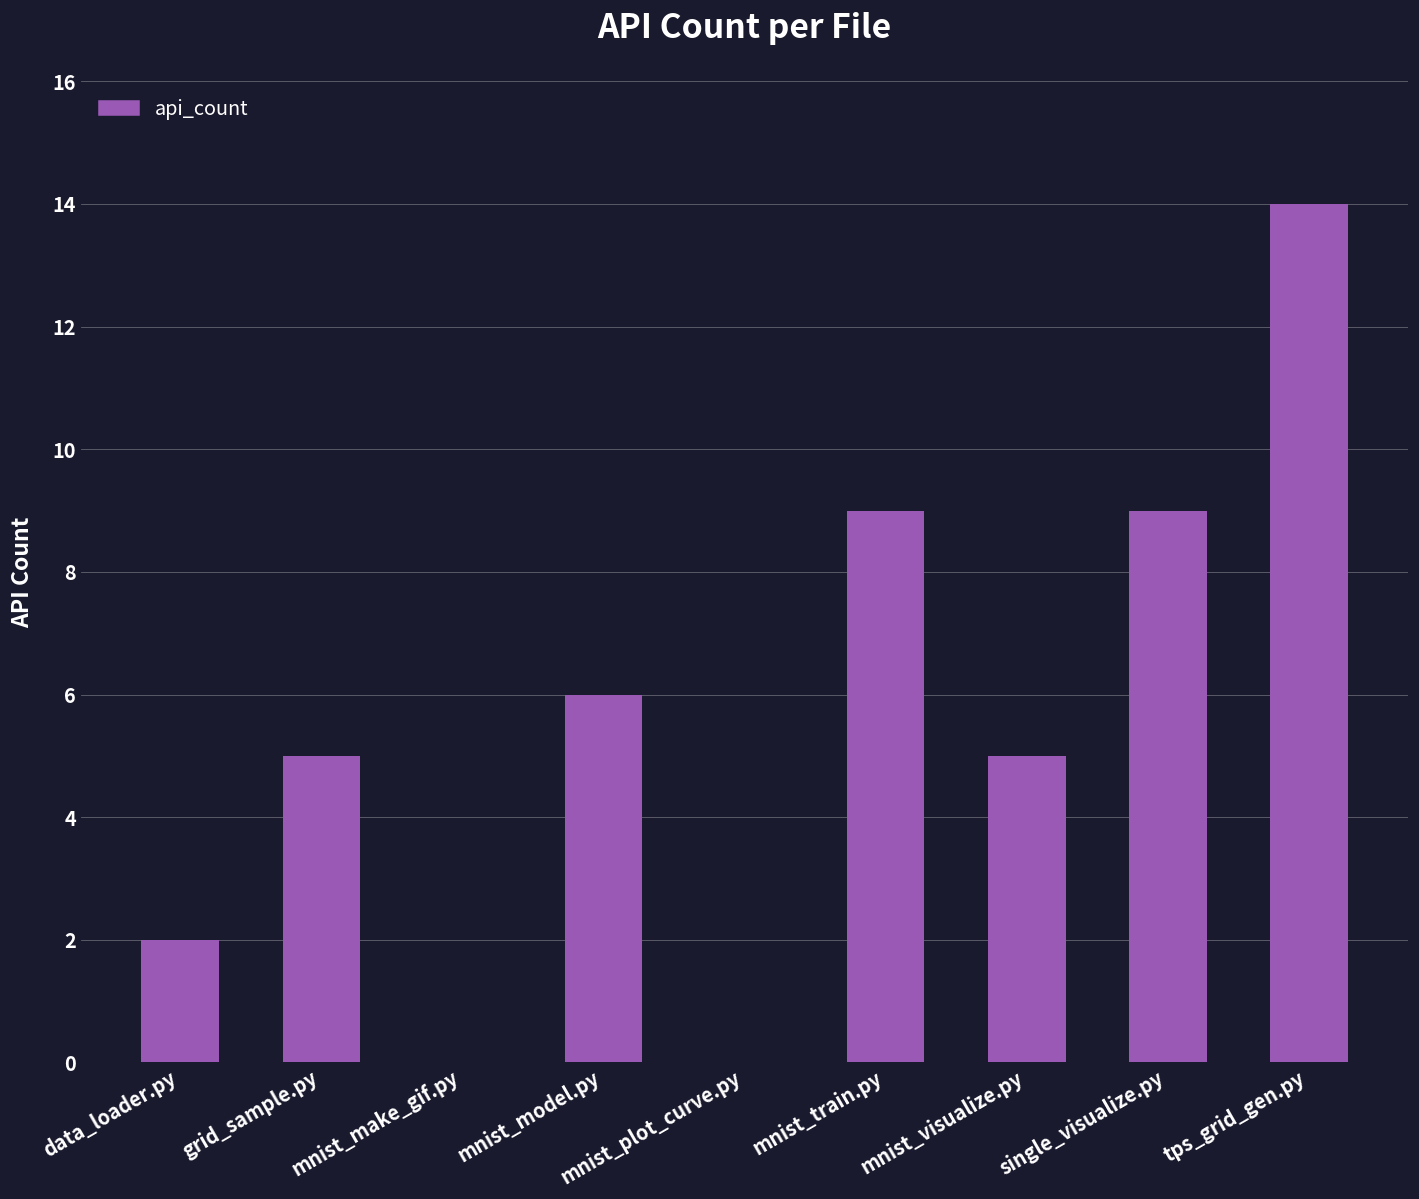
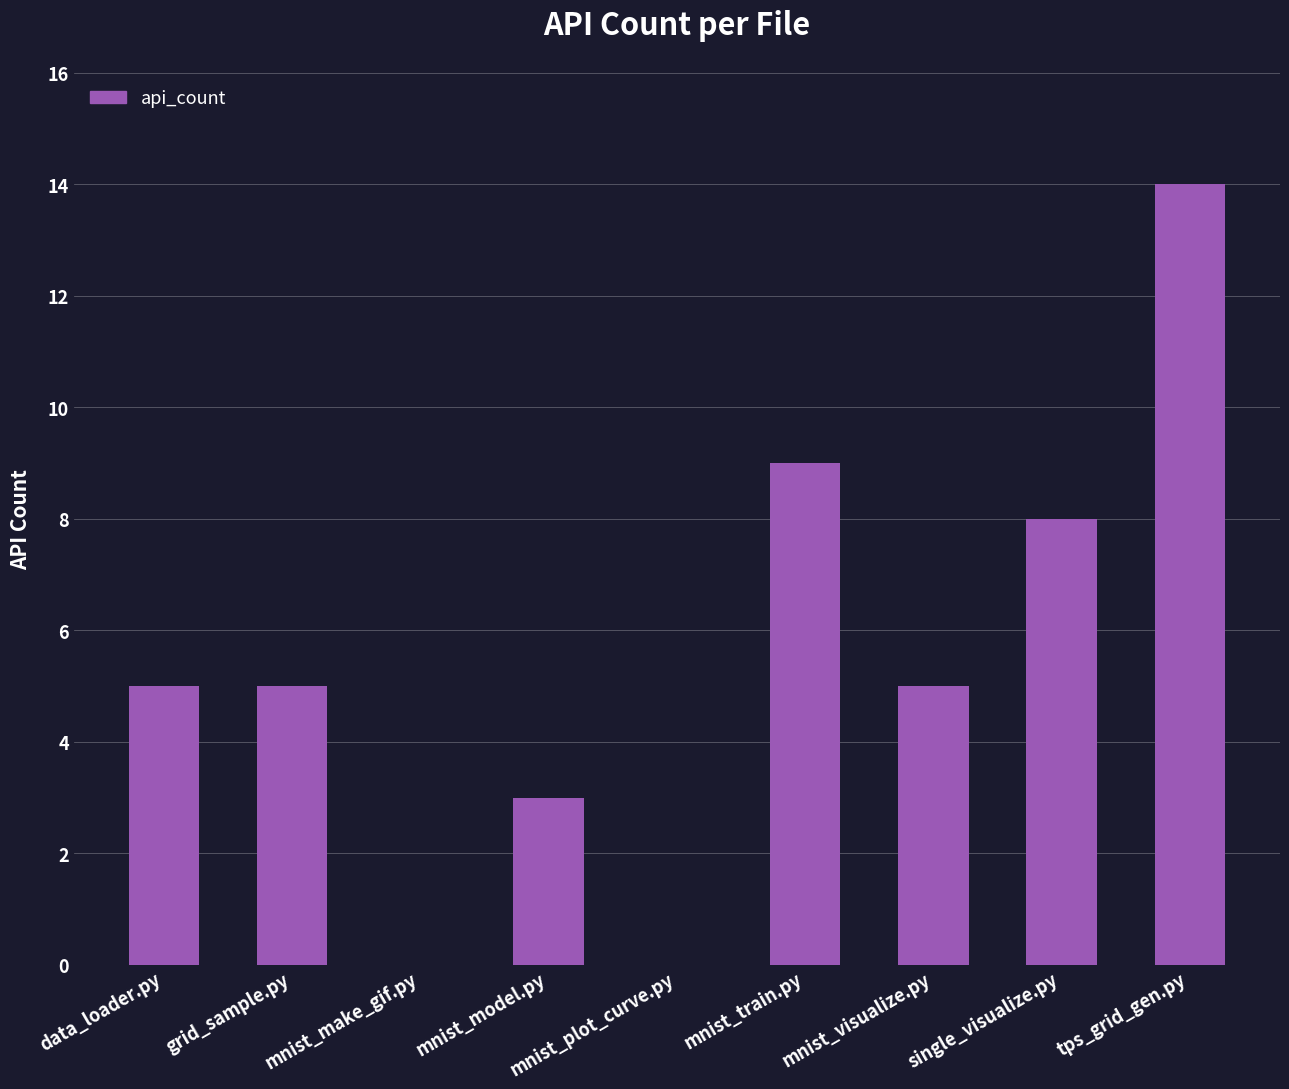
data_loader.py: 2 -> 5
mnist_model.py: 6 -> 3
single_visualize.py: 9 -> 8
